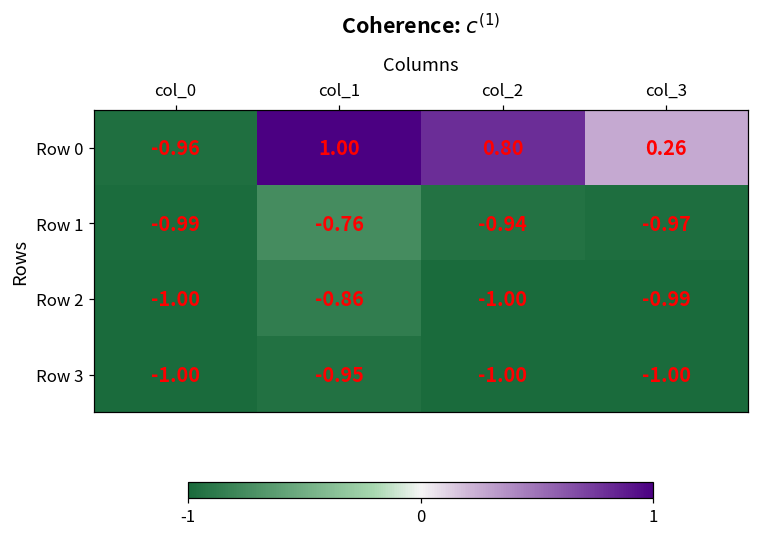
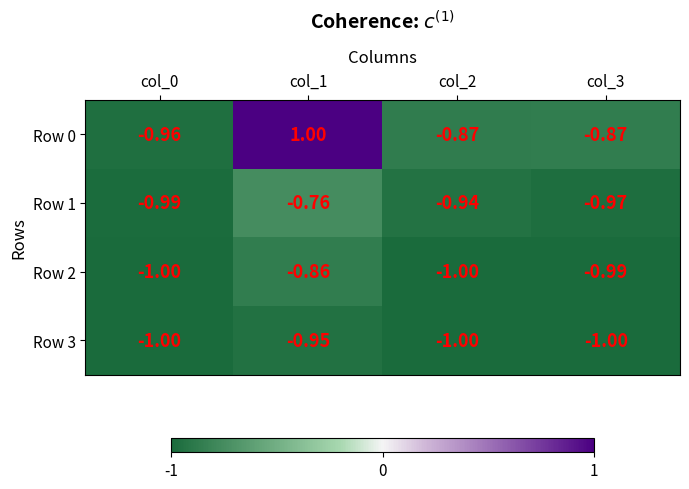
Row 0, col_2: 0.80 -> -0.87
Row 0, col_3: 0.26 -> -0.87
